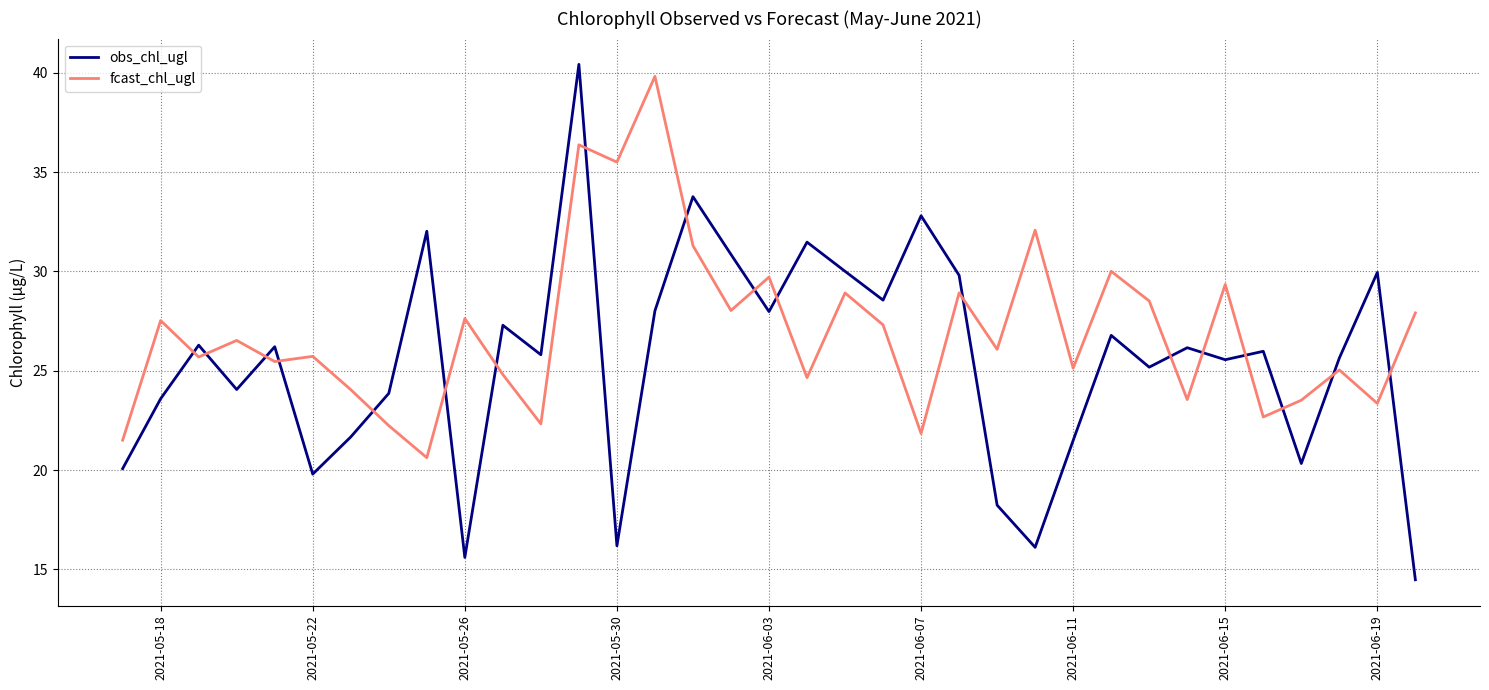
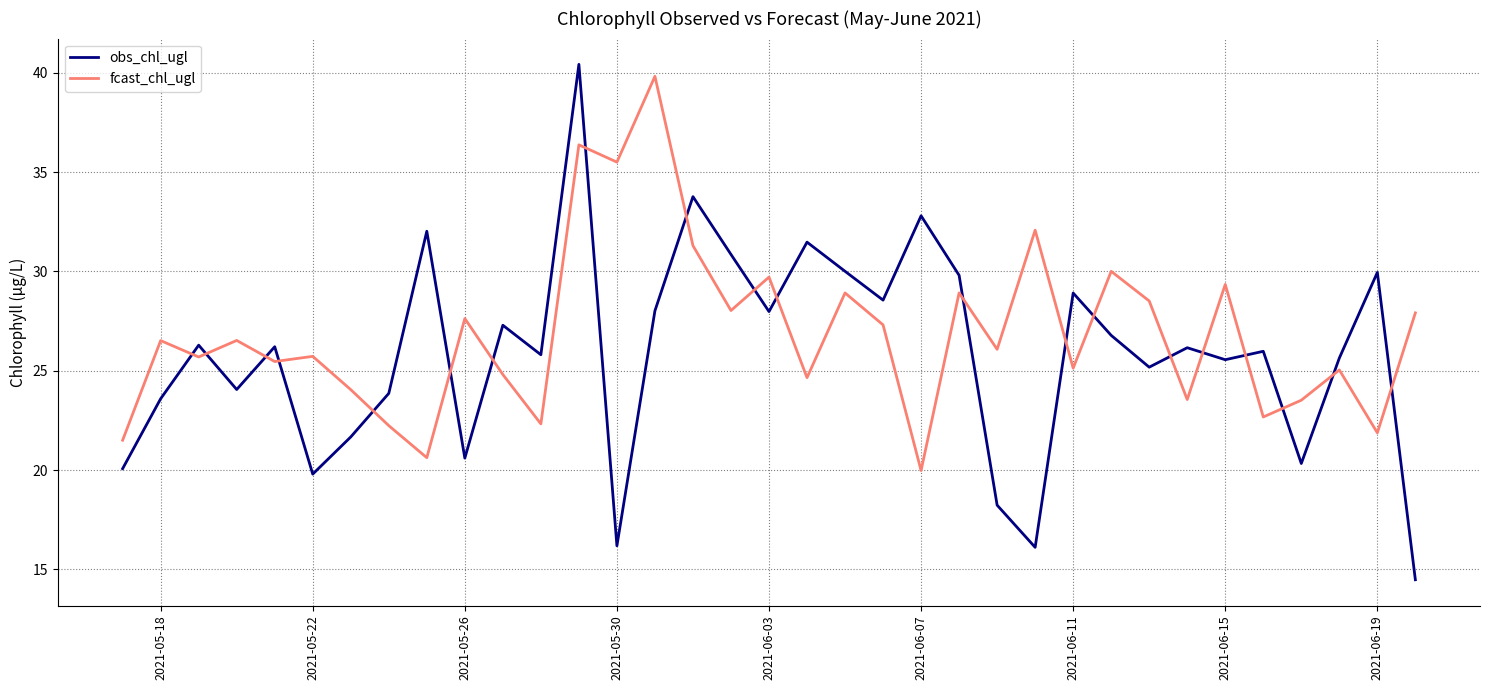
fcast_chl_ugl, 2021-05-18: 27.5 -> 26.5
obs_chl_ugl, 2021-05-26: 15.6 -> 20.6
fcast_chl_ugl, 2021-06-07: 21.8 -> 20.0
obs_chl_ugl, 2021-06-11: 21.5 -> 28.9
fcast_chl_ugl, 2021-06-19: 23.4 -> 21.9
